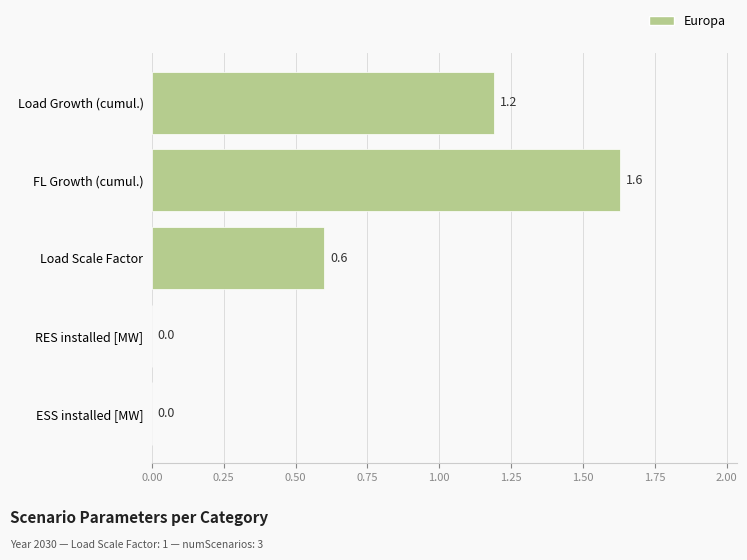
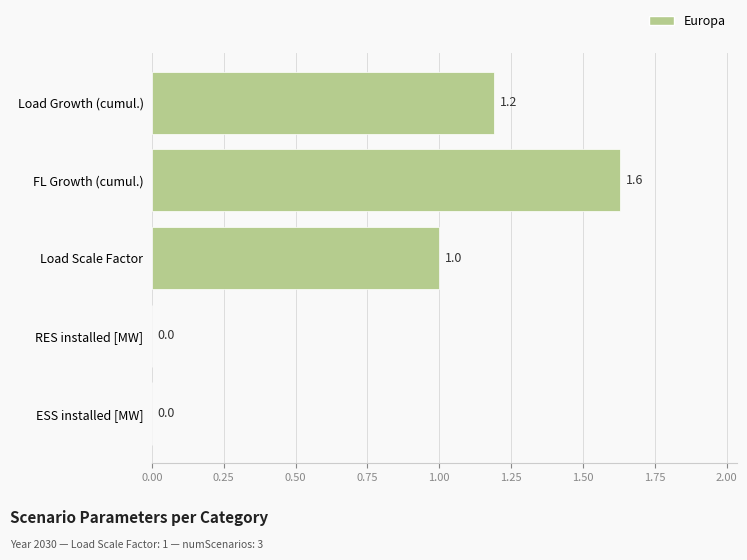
Load Scale Factor: 0.6 -> 1.0
